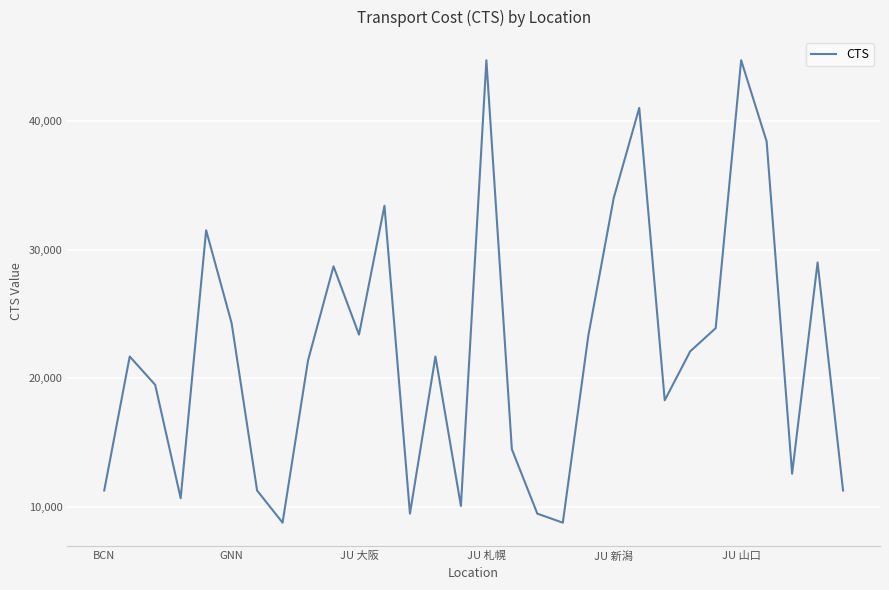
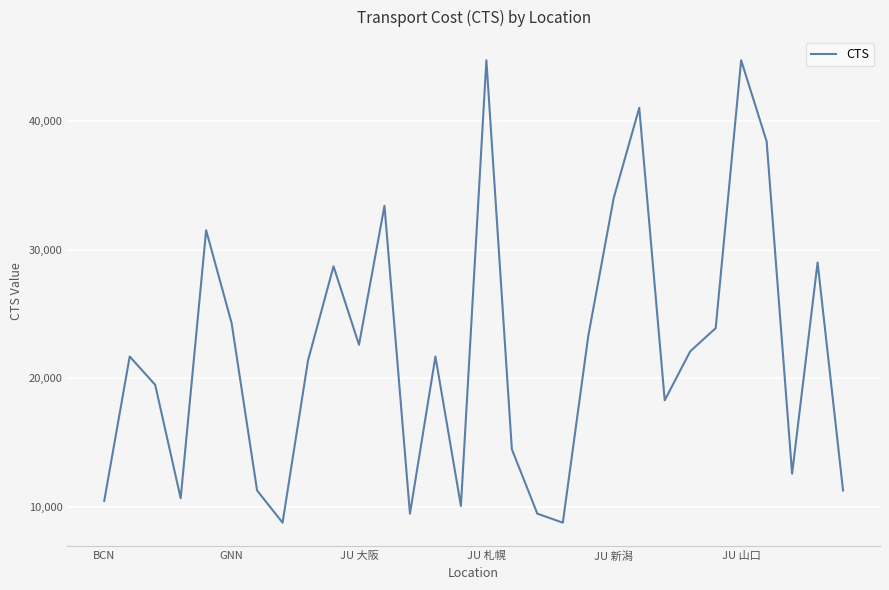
BCN: 11,300 -> 10,500
JU 大阪: 23,400 -> 22,600
